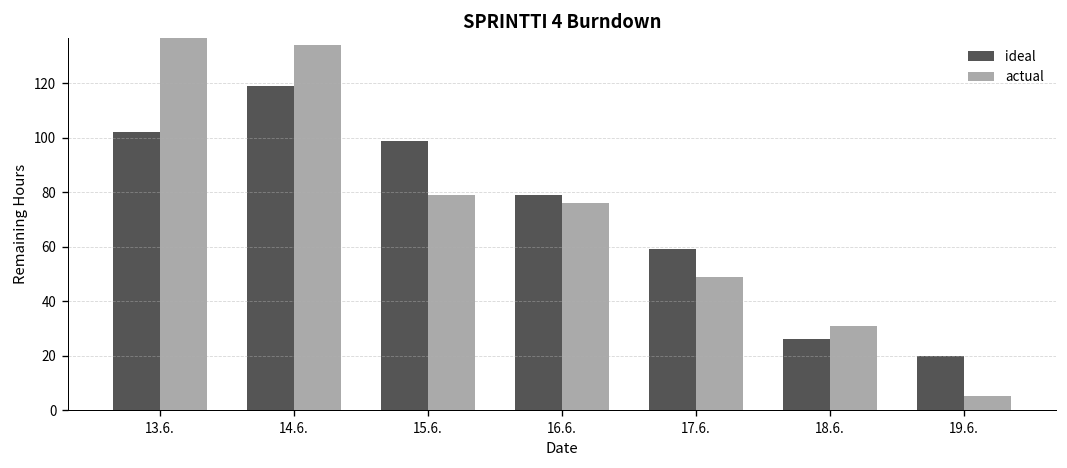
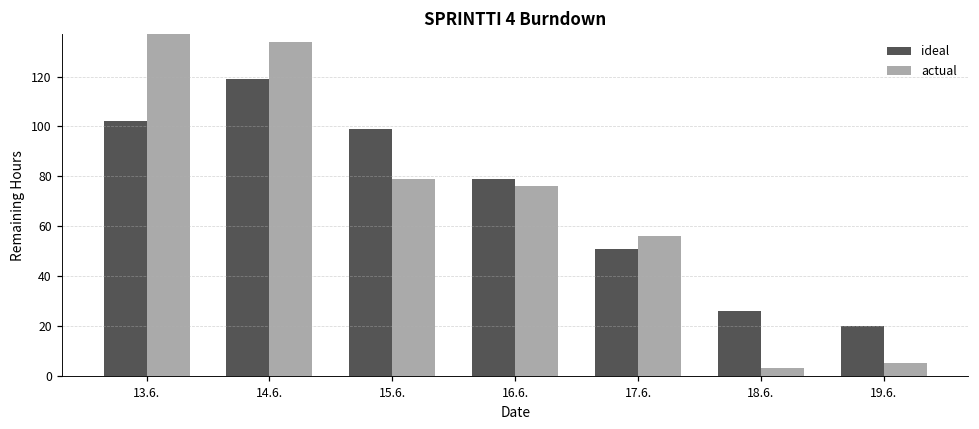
ideal, 17.6.: 59 -> 51
actual, 17.6.: 49 -> 56
actual, 18.6.: 31 -> 3
